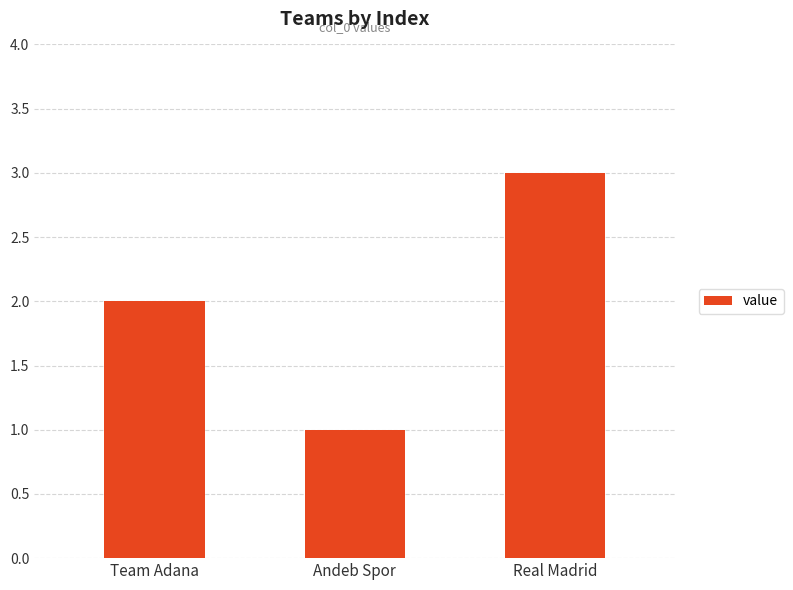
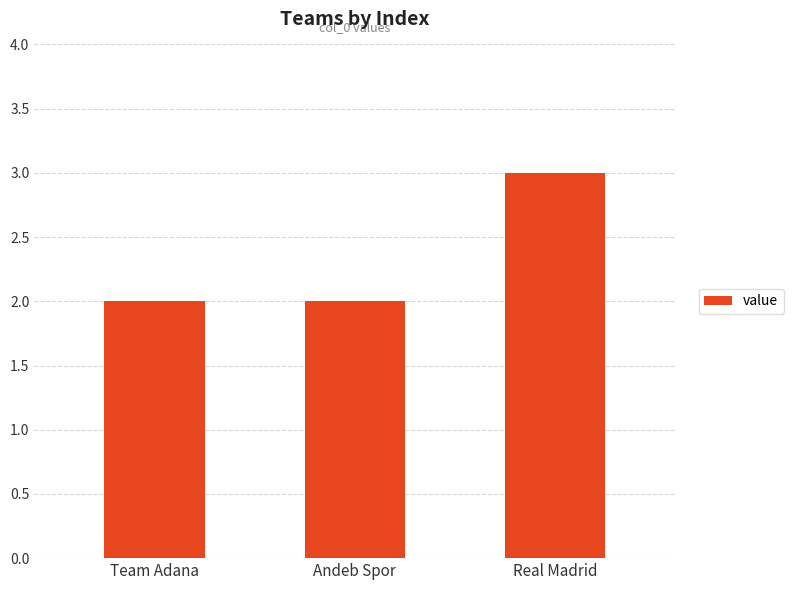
Andeb Spor: 1 -> 2
